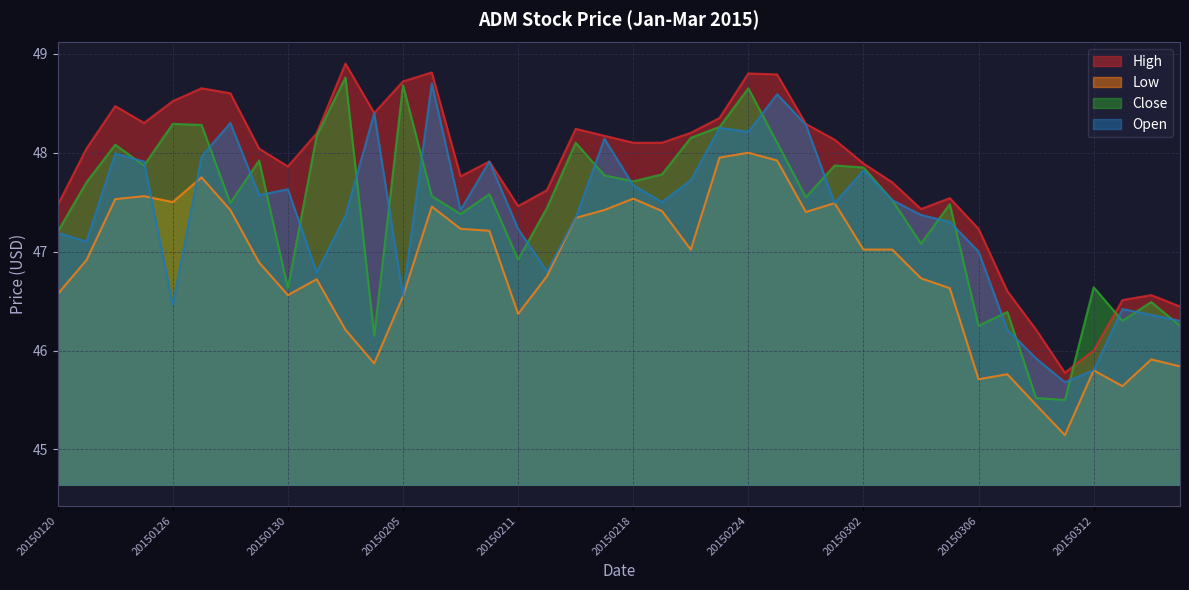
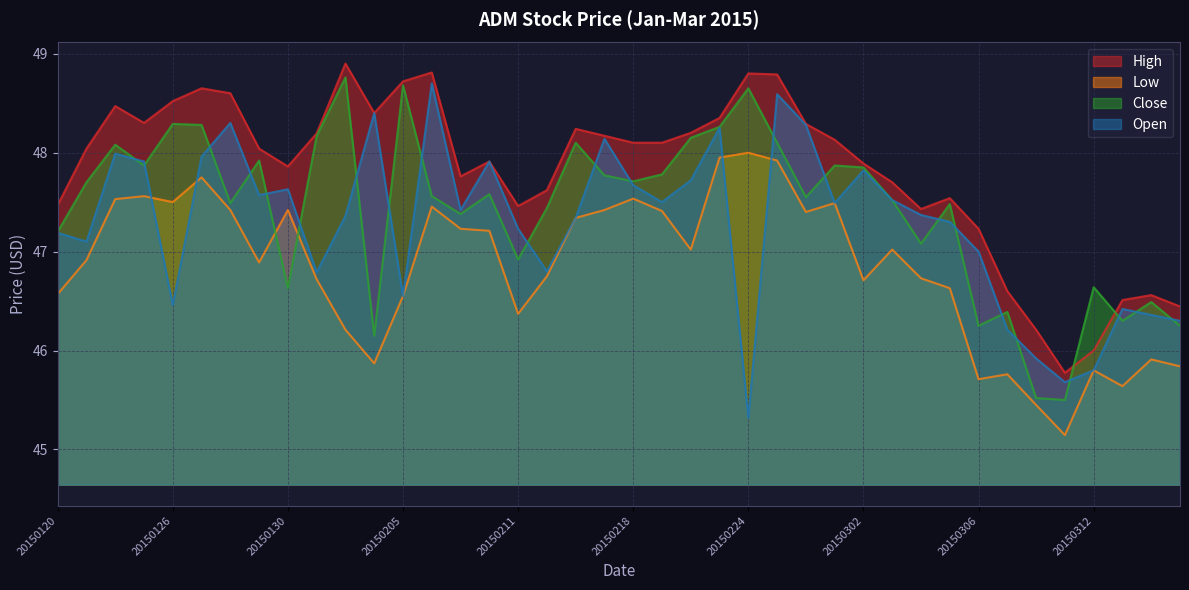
Low, 20150130: 46.6 -> 47.4
Open, 20150224: 48.2 -> 45.3
Low, 20150302: 47.0 -> 46.7
